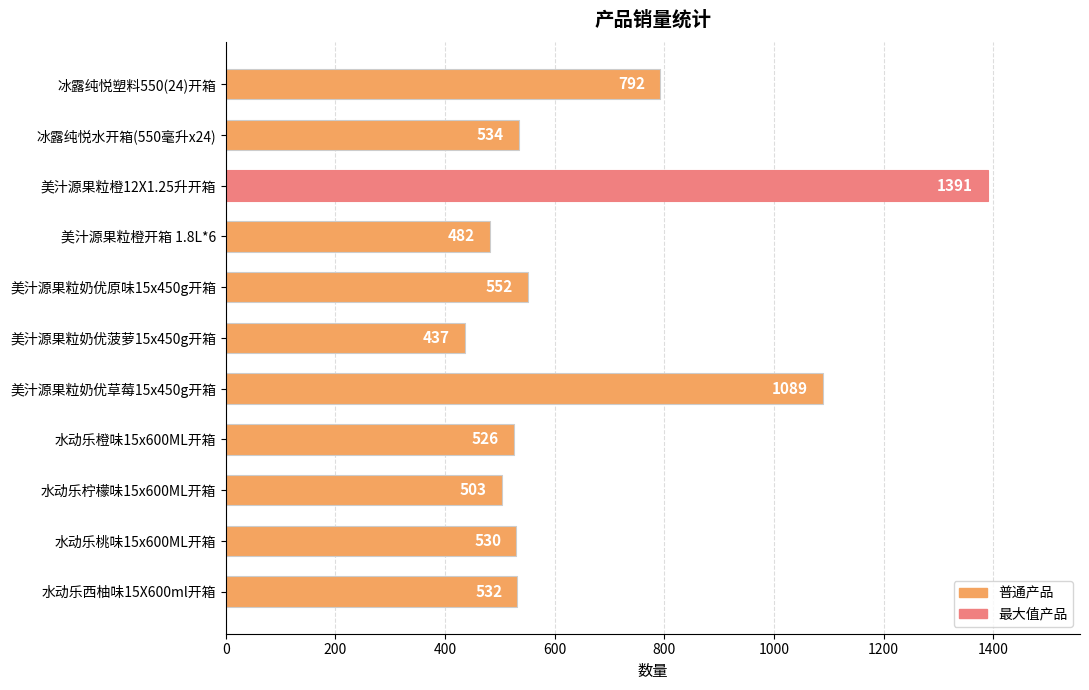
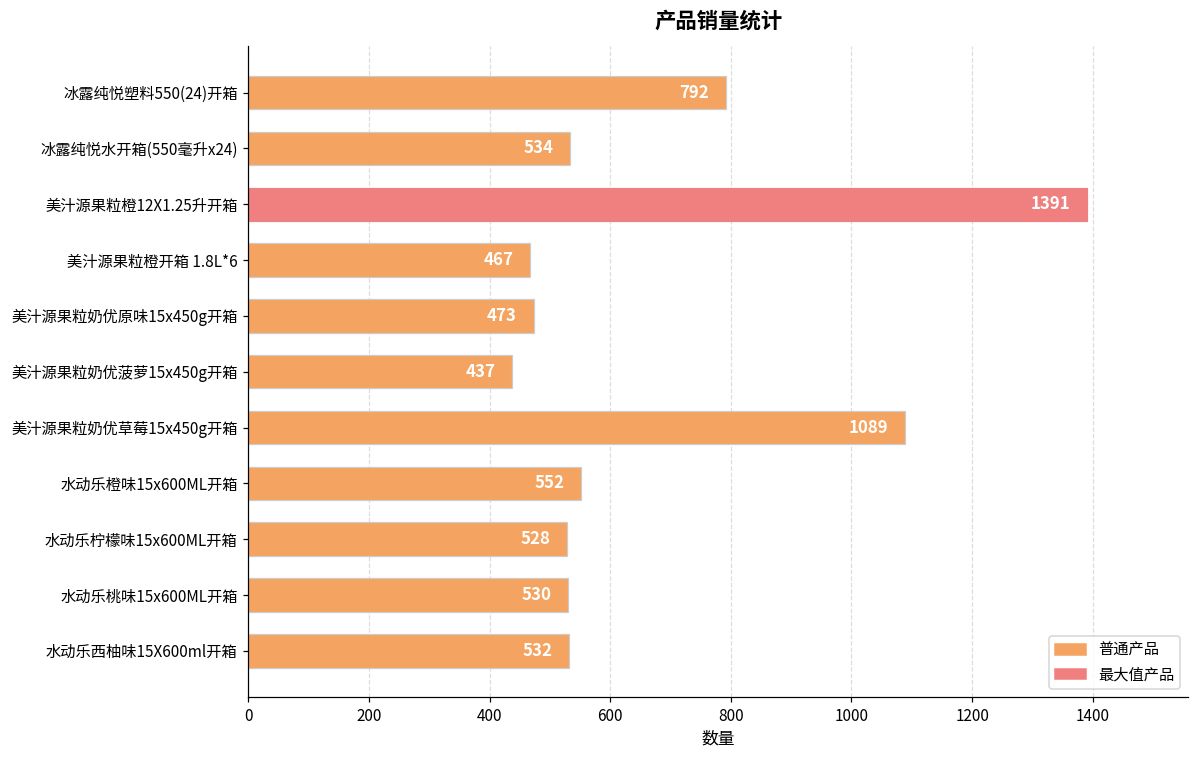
美汁源果粒橙开箱 1.8L*6: 482 -> 467
美汁源果粒奶优原味15x450g开箱: 552 -> 473
水动乐橙味15x600ML开箱: 526 -> 552
水动乐柠檬味15x600ML开箱: 503 -> 528
